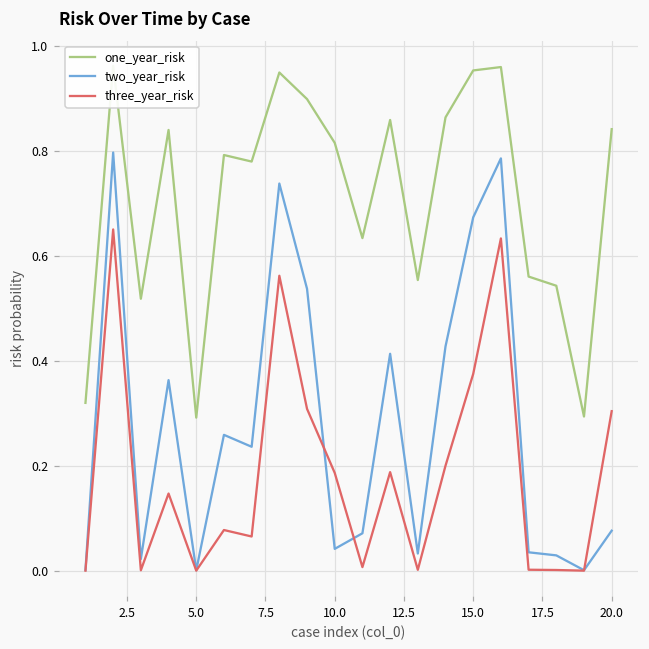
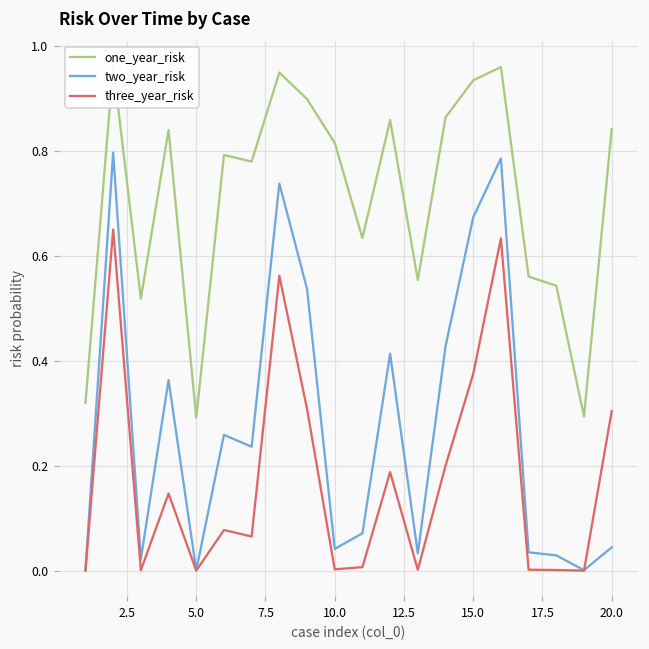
three_year_risk, 10.0: 0.19 -> 0.00
one_year_risk, 15.0: 0.95 -> 0.93
two_year_risk, 20.0: 0.08 -> 0.04
